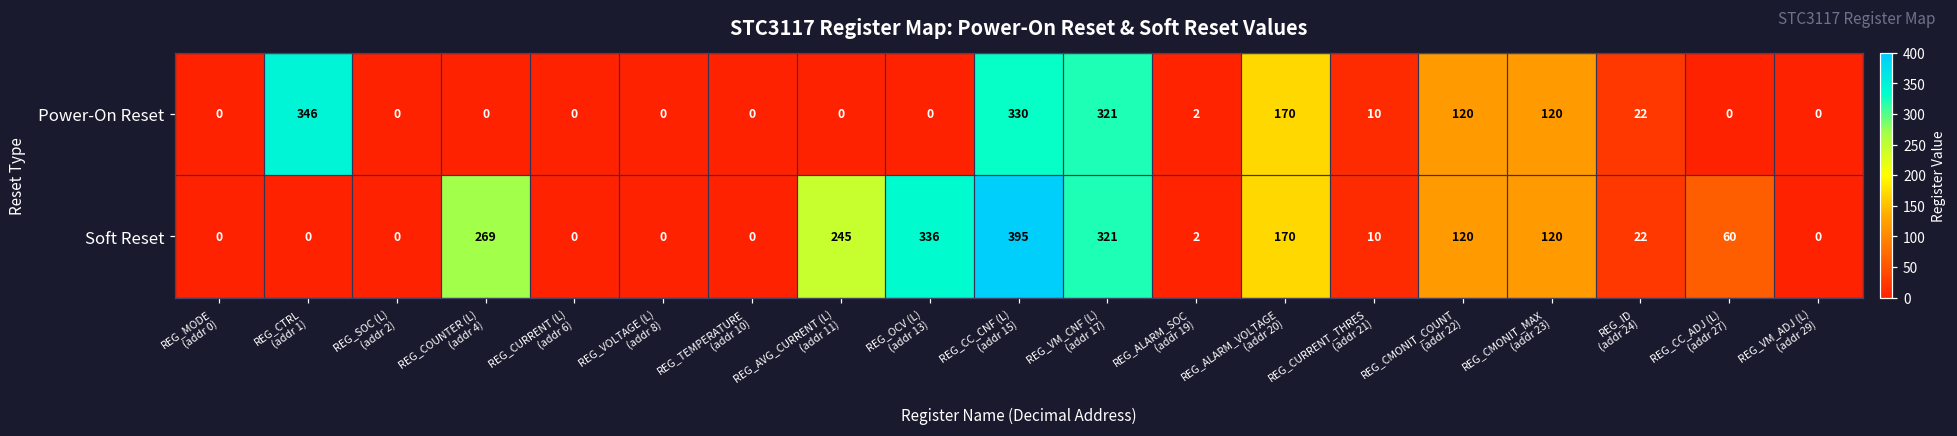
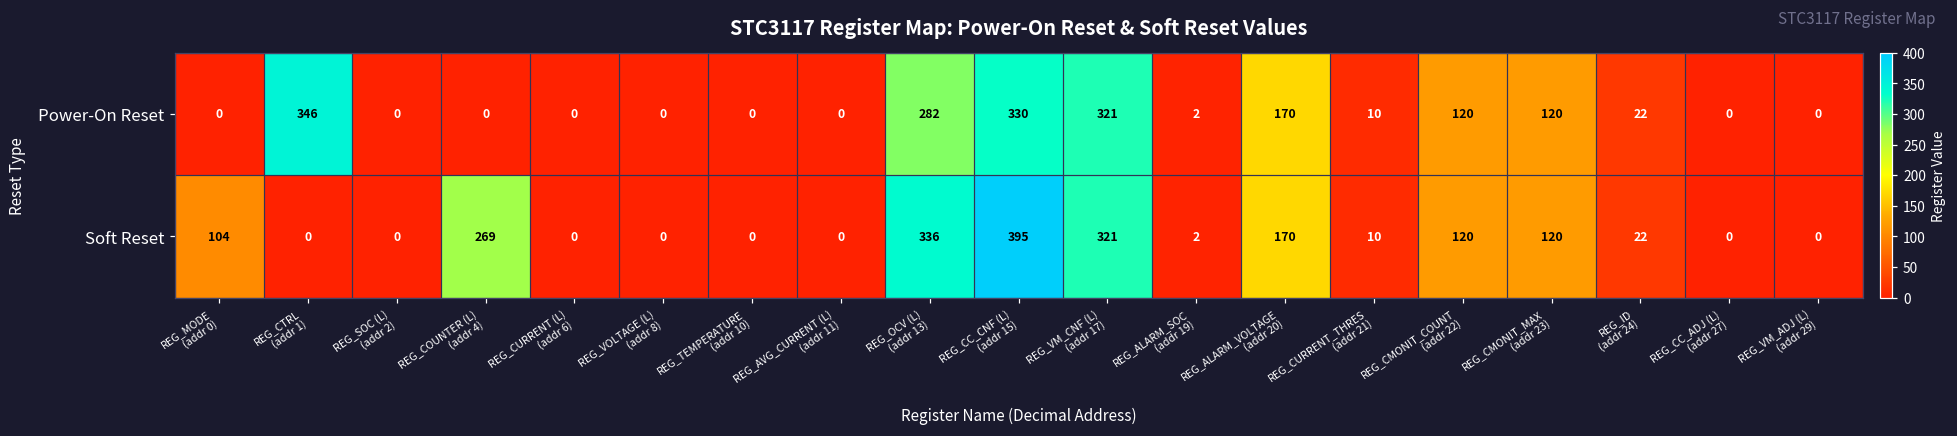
Power-On Reset, REG_OCV (L) (addr 13): 0 -> 282
Soft Reset, REG_MODE (addr 0): 0 -> 104
Soft Reset, REG_AVG_CURRENT (L) (addr 11): 245 -> 0
Soft Reset, REG_CC_ADJ (L) (addr 27): 60 -> 0
